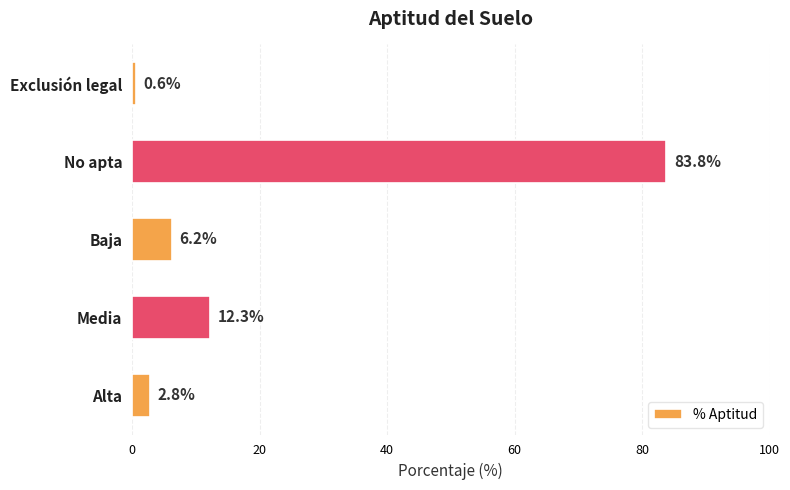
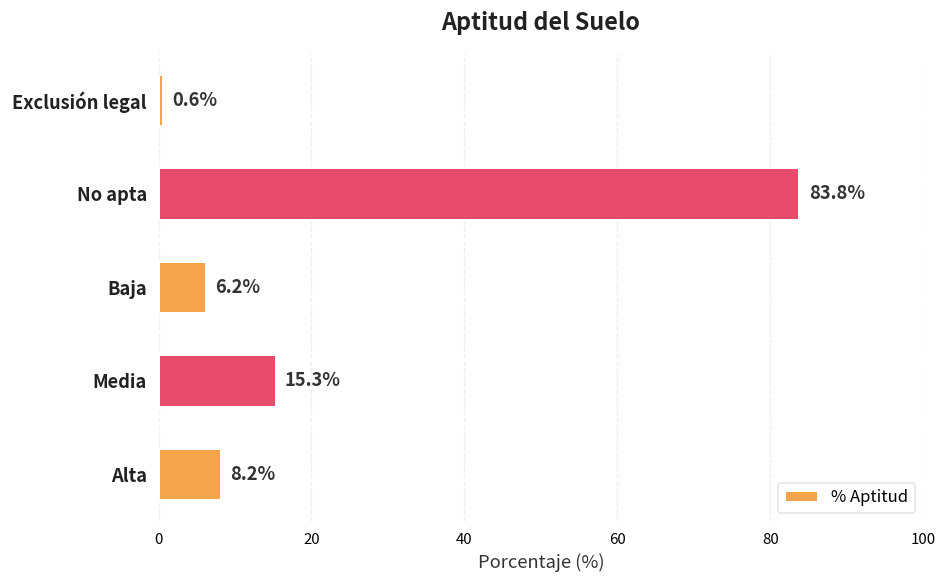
Media: 12.3% -> 15.3%
Alta: 2.8% -> 8.2%
